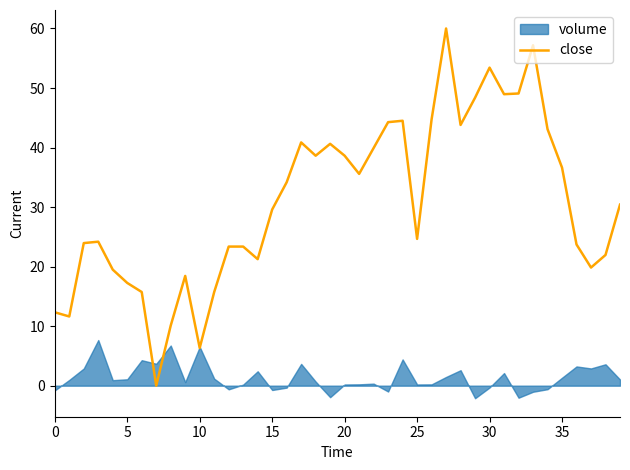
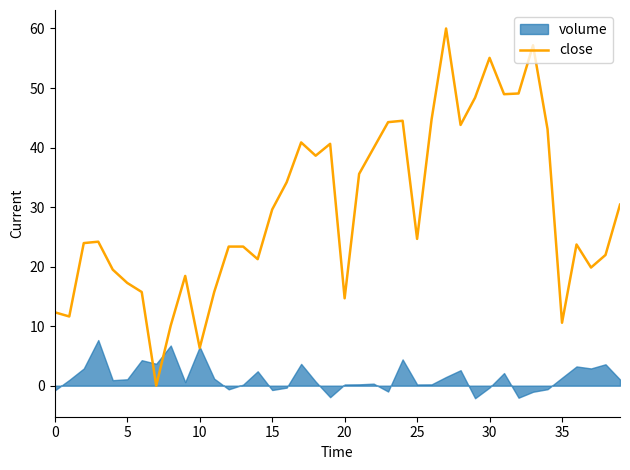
close, 20: 39 -> 15
close, 30: 53 -> 55
close, 35: 37 -> 11
